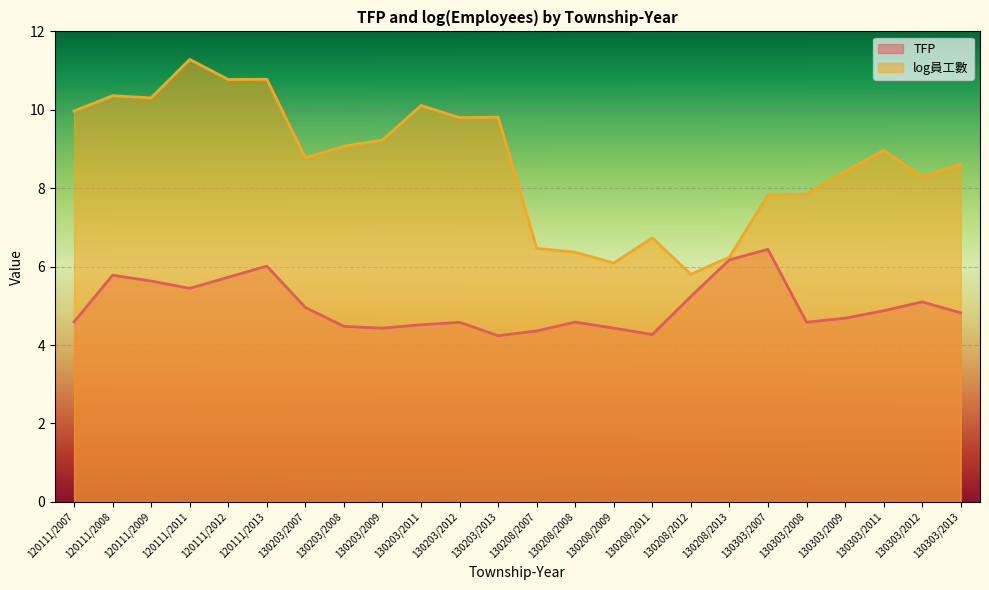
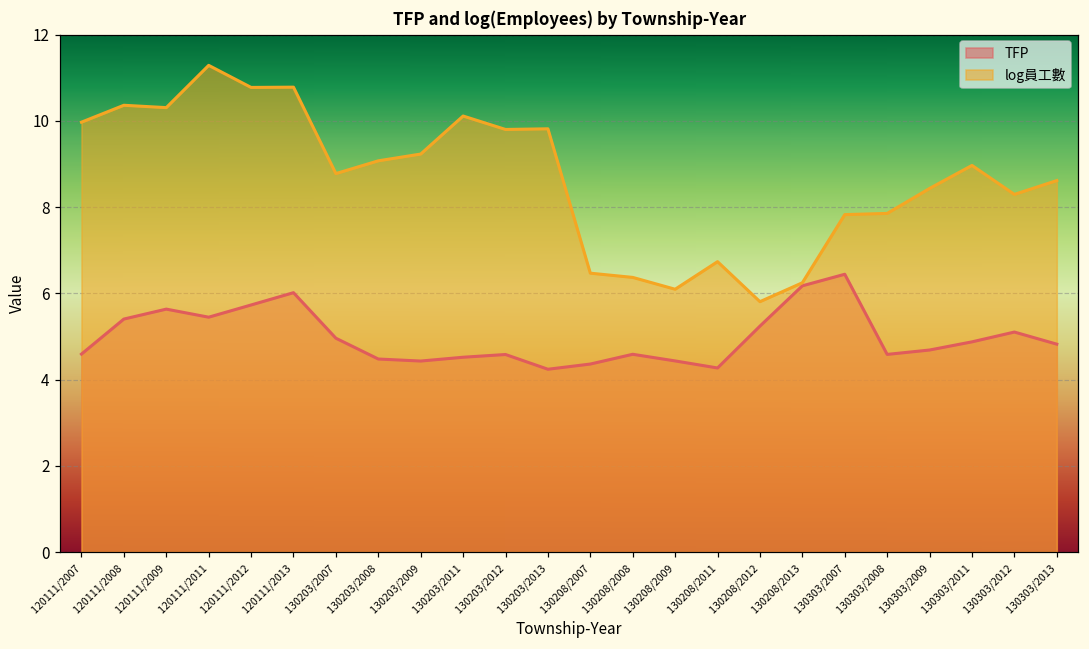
TFP, 120111/2008: 5.8 -> 5.4
